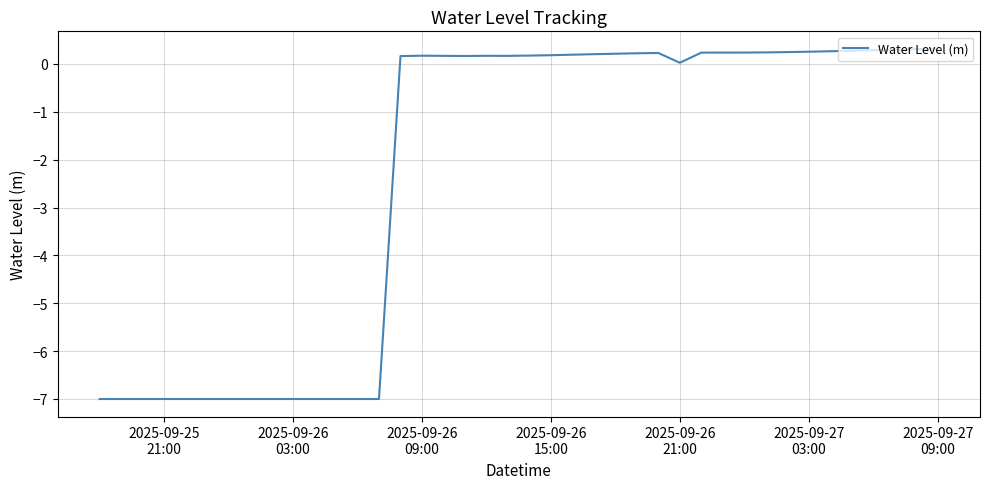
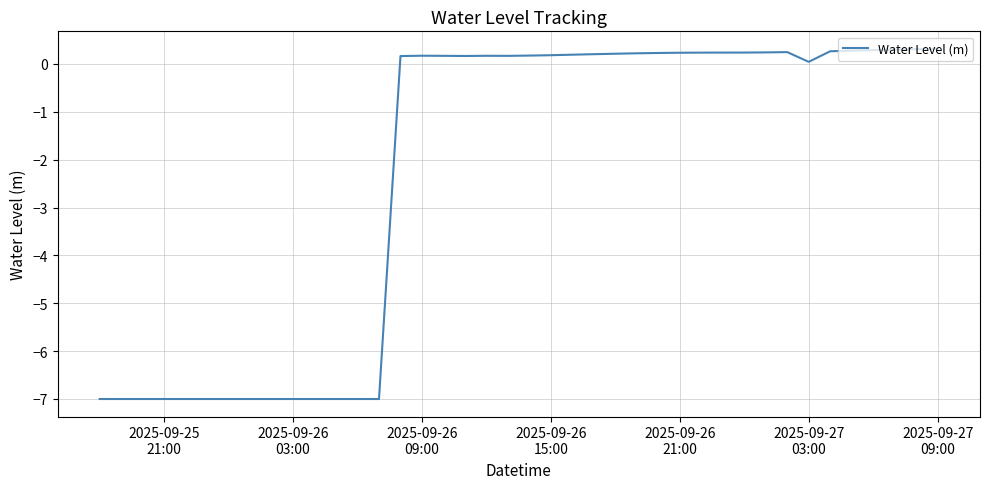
2025-09-26 21:00: 0.0 -> 0.2
2025-09-27 03:00: 0.3 -> 0.0
